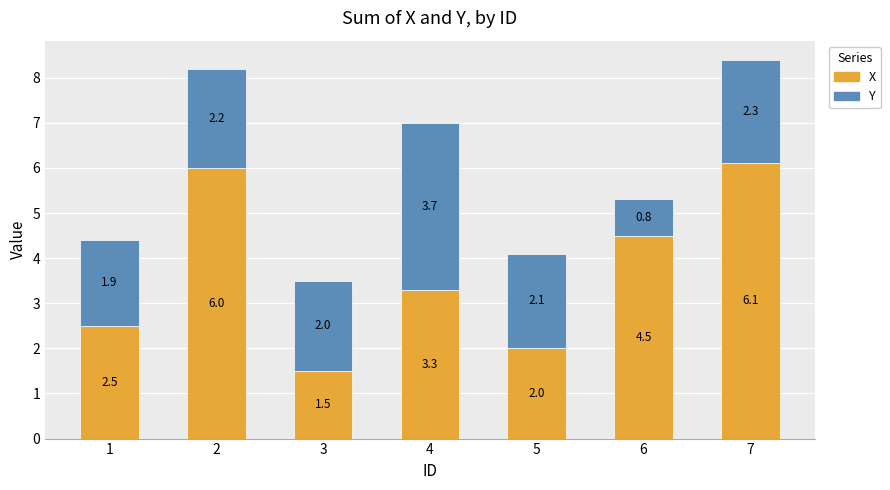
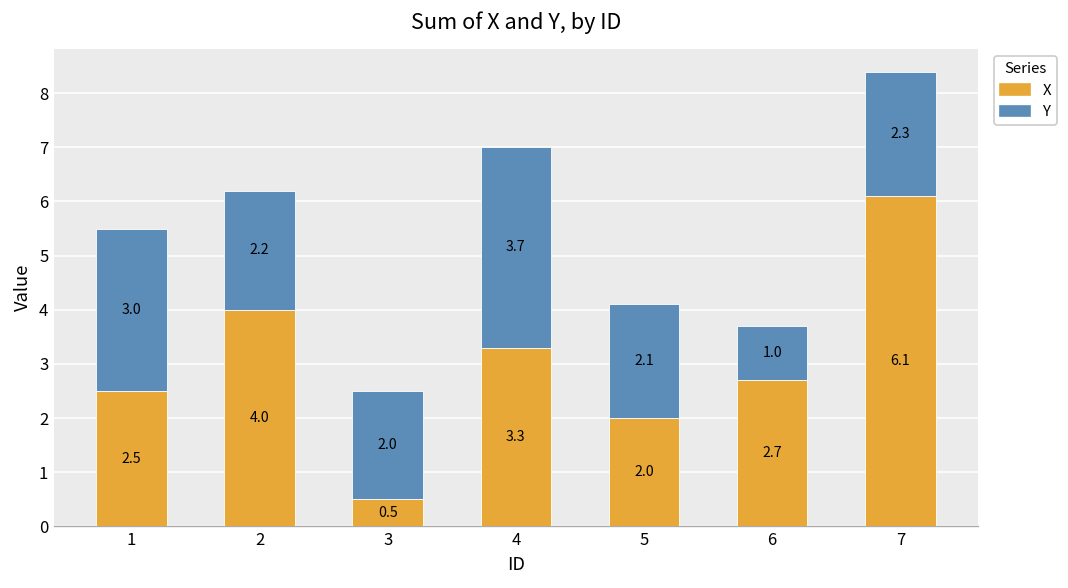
Y, 1: 1.9 -> 3.0
X, 2: 6.0 -> 4.0
X, 3: 1.5 -> 0.5
X, 6: 4.5 -> 2.7
Y, 6: 0.8 -> 1.0
